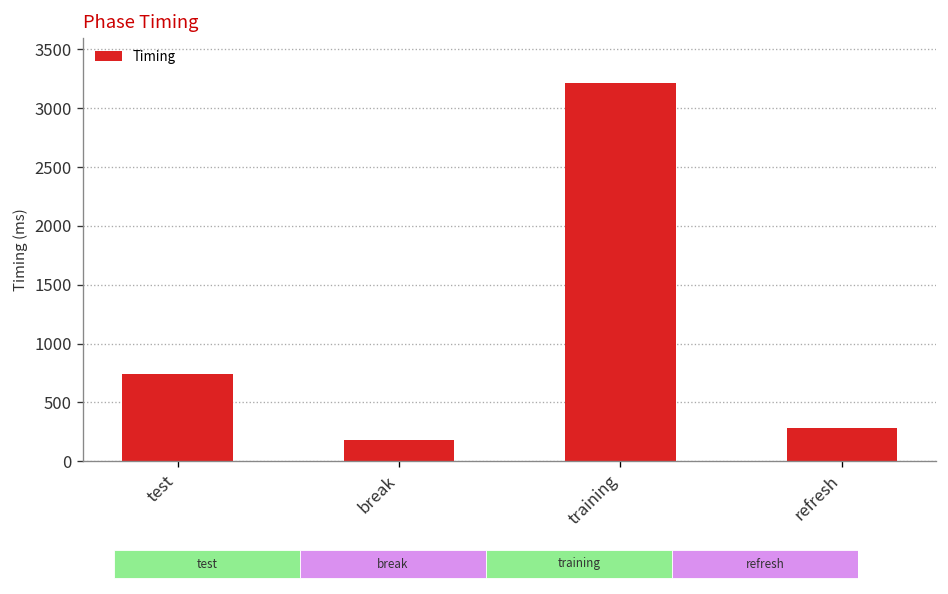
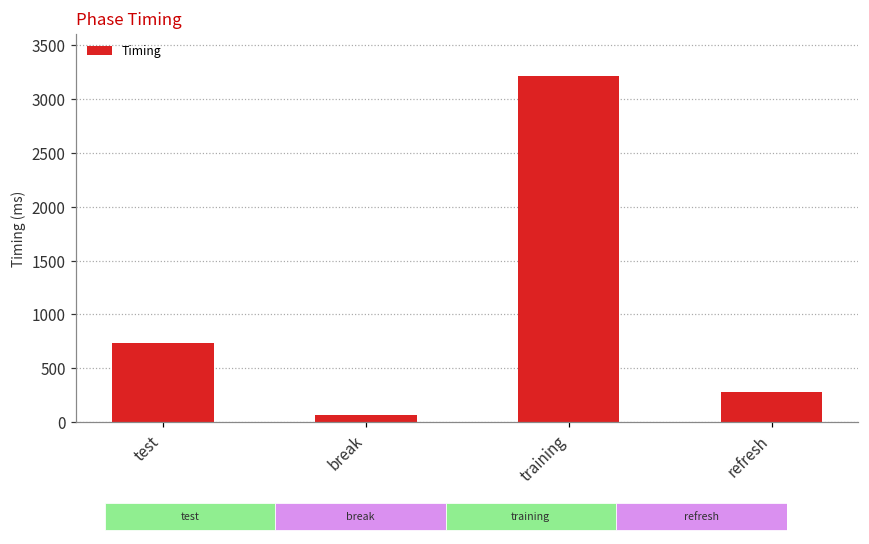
Phase Timing, break: 200 -> 100
